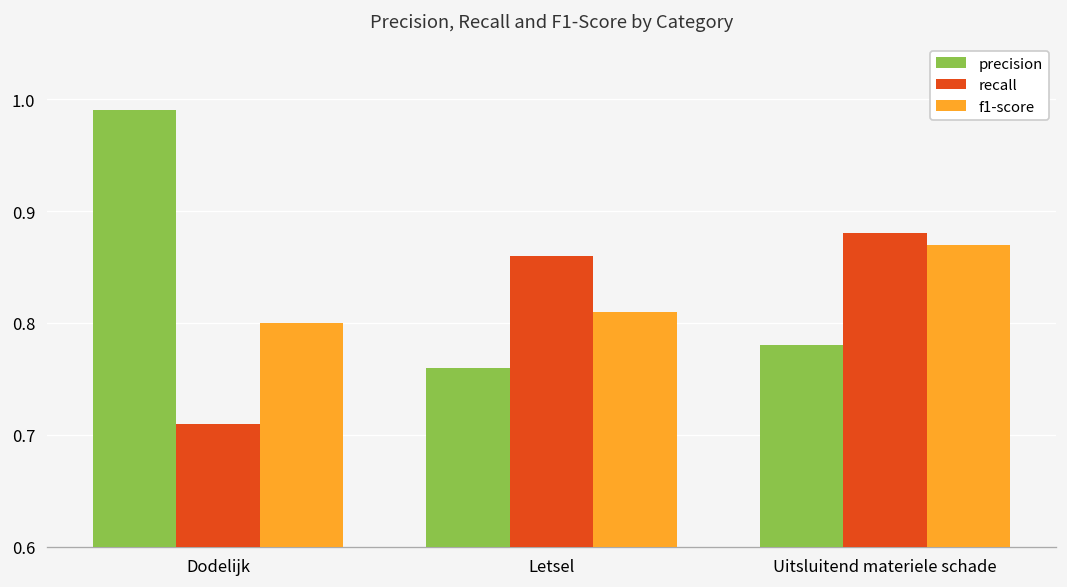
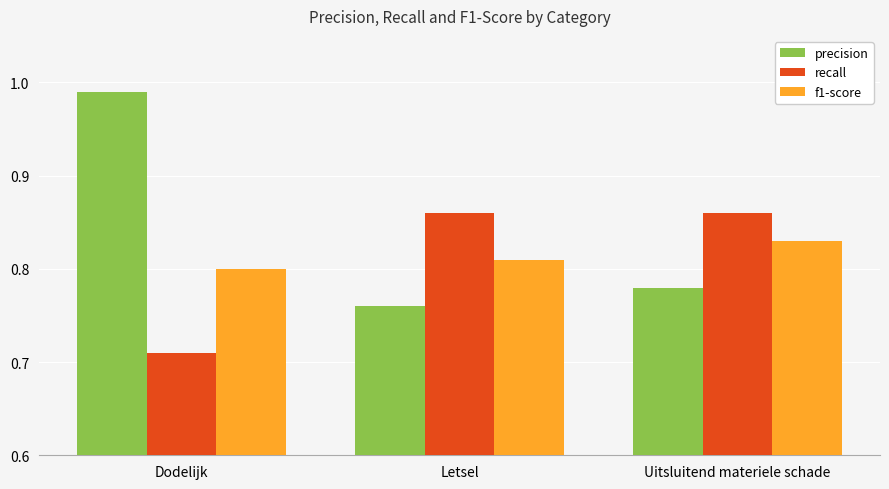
recall, Uitsluitend materiele schade: 0.88 -> 0.86
f1-score, Uitsluitend materiele schade: 0.87 -> 0.83
